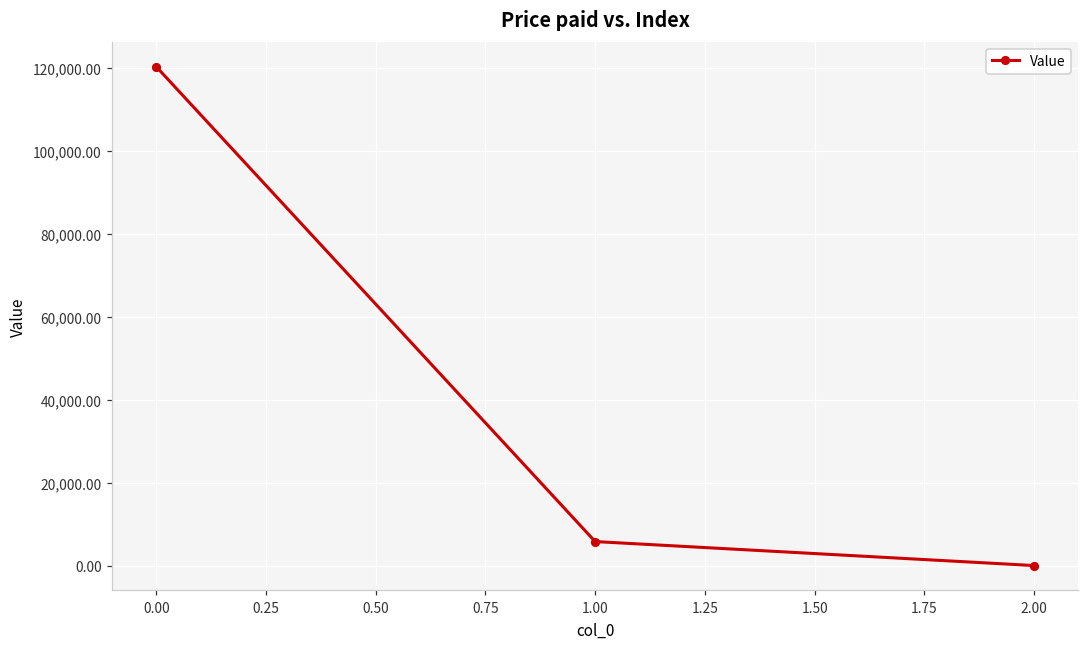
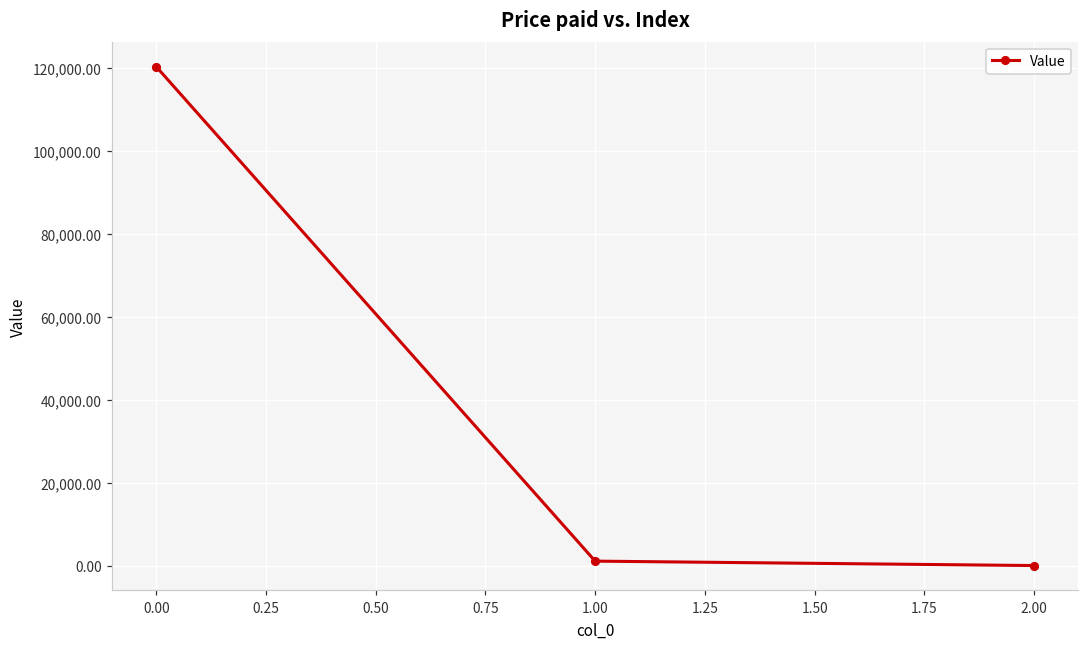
1.00: 6,000 -> 1,000
